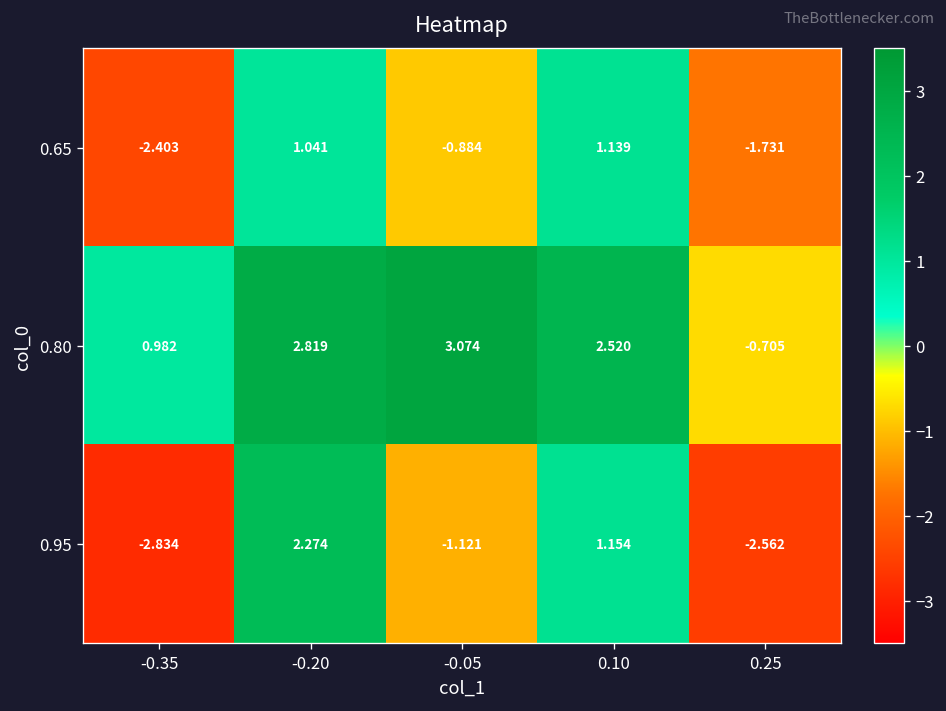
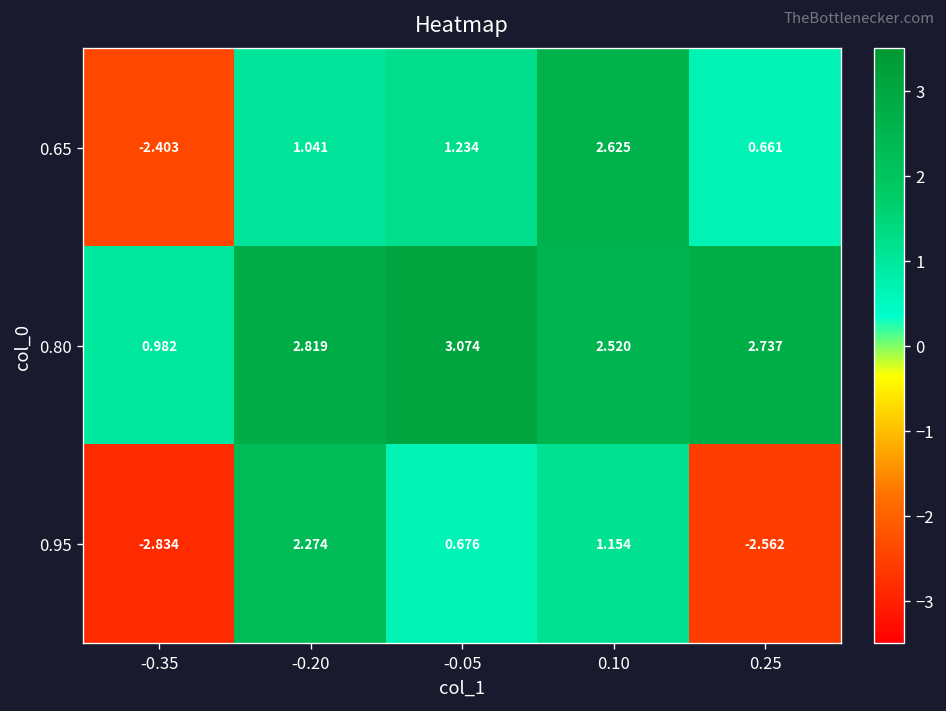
0.65, -0.05: -0.884 -> 1.234
0.65, 0.10: 1.139 -> 2.625
0.65, 0.25: -1.731 -> 0.661
0.80, 0.25: -0.705 -> 2.737
0.95, -0.05: -1.121 -> 0.676
